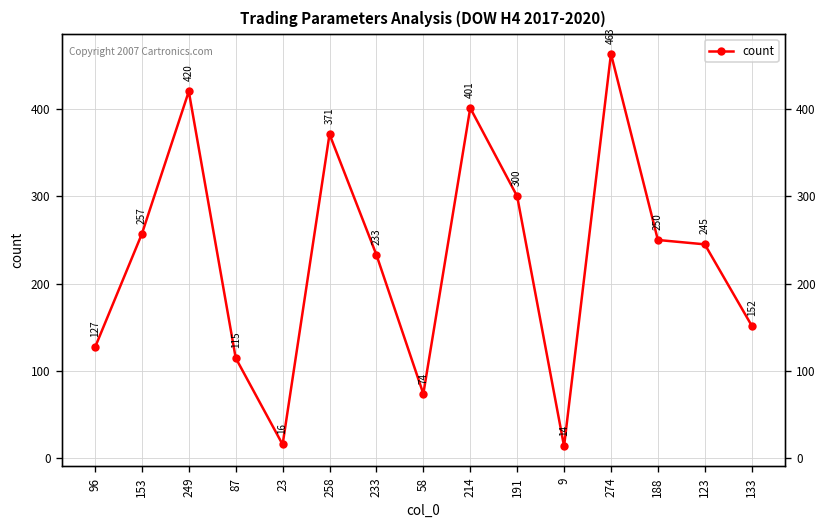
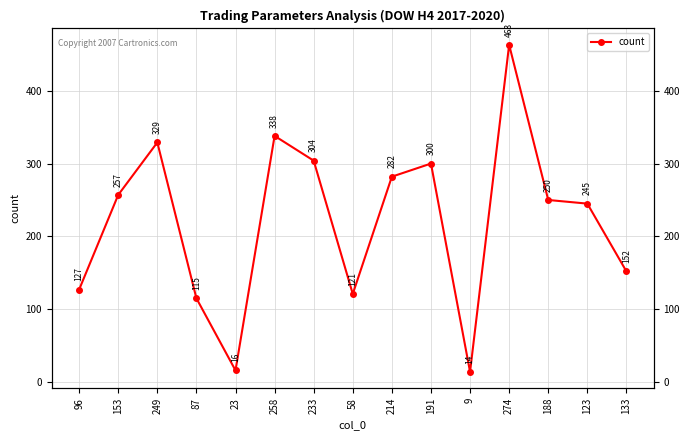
249: 420 -> 329
258: 371 -> 338
233: 233 -> 304
58: 74 -> 121
214: 401 -> 282
